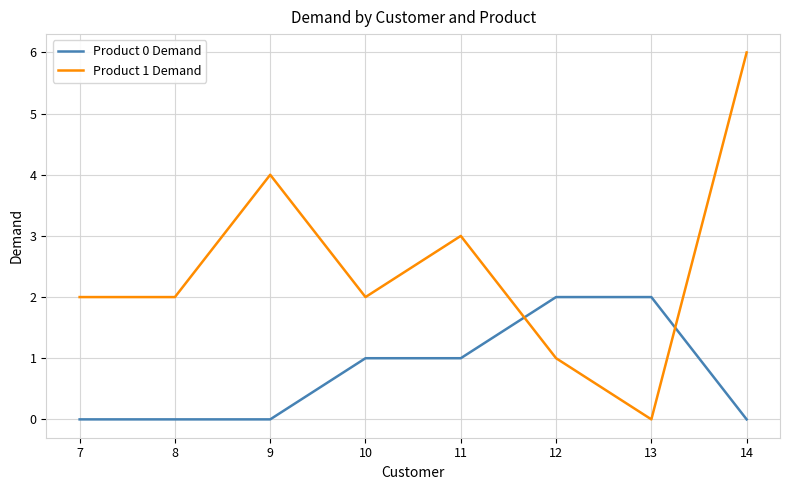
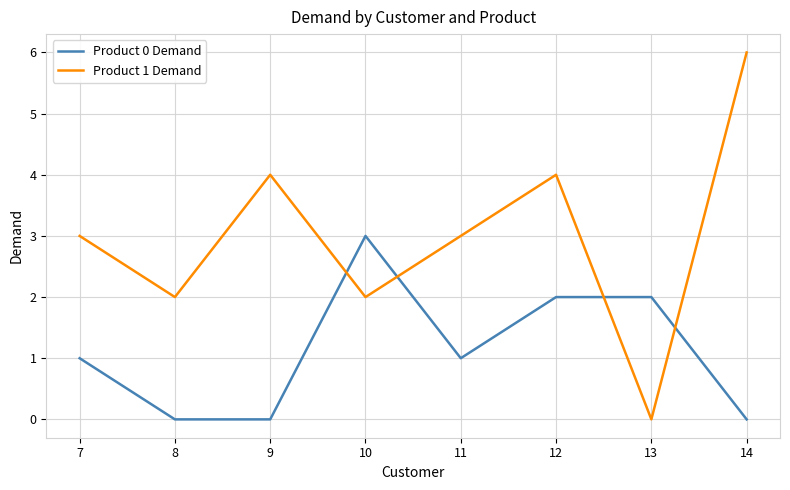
Product 0 Demand, 7: 0 -> 1
Product 1 Demand, 7: 2 -> 3
Product 0 Demand, 10: 1 -> 3
Product 1 Demand, 12: 1 -> 4
